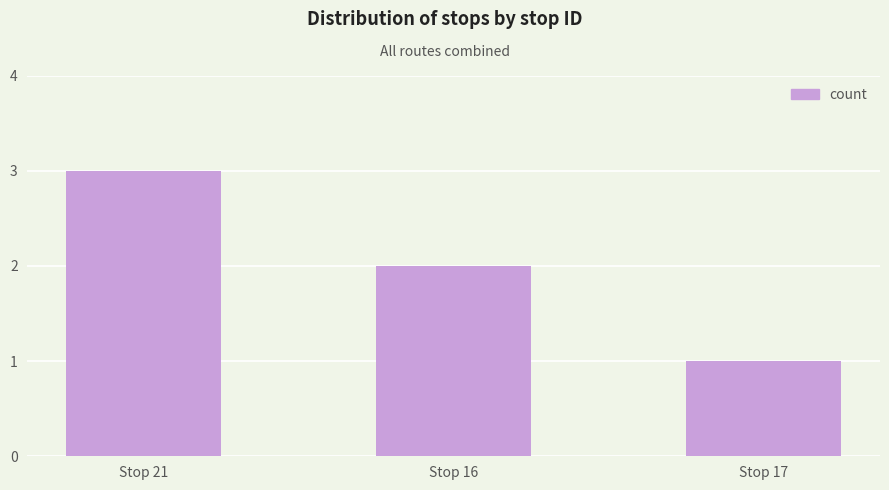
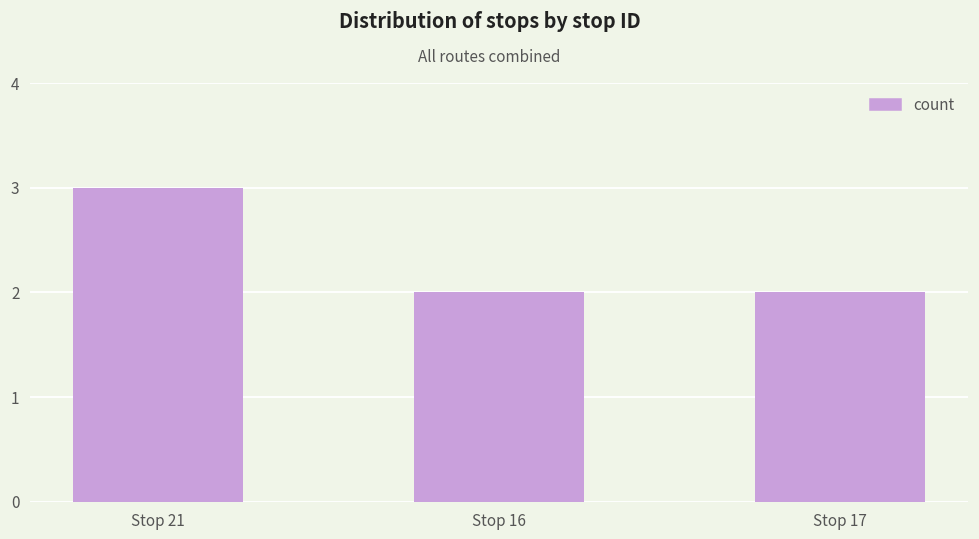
Stop 17: 1 -> 2
